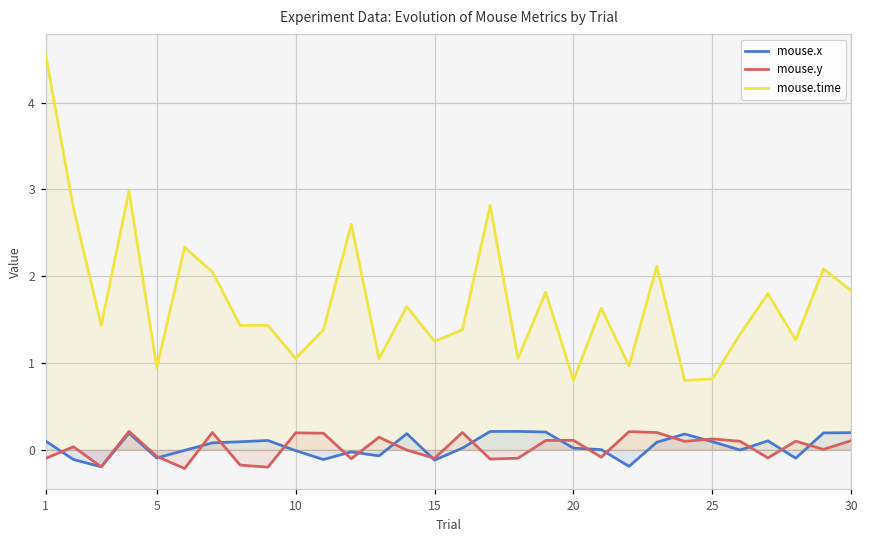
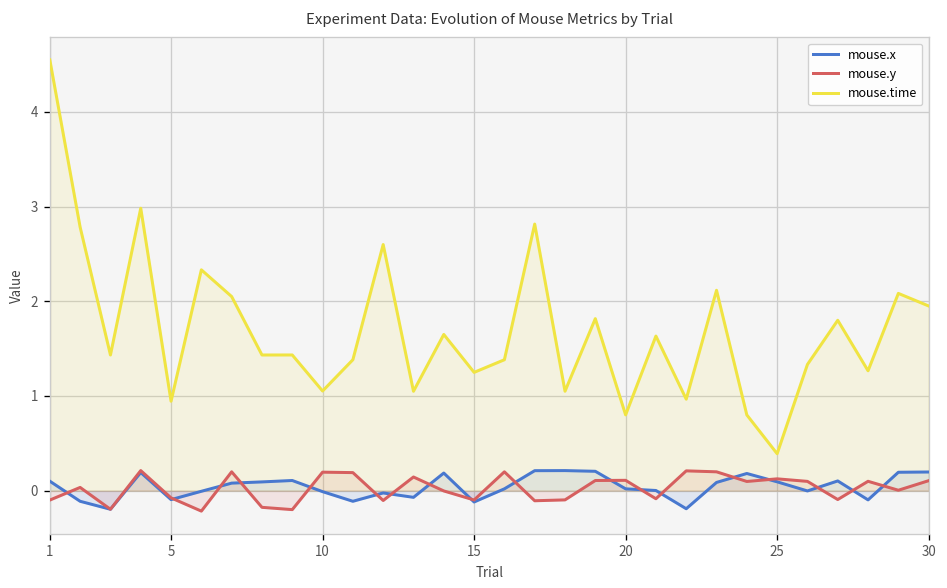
mouse.time, 25: 0.8 -> 0.4
mouse.time, 30: 1.8 -> 2.0
